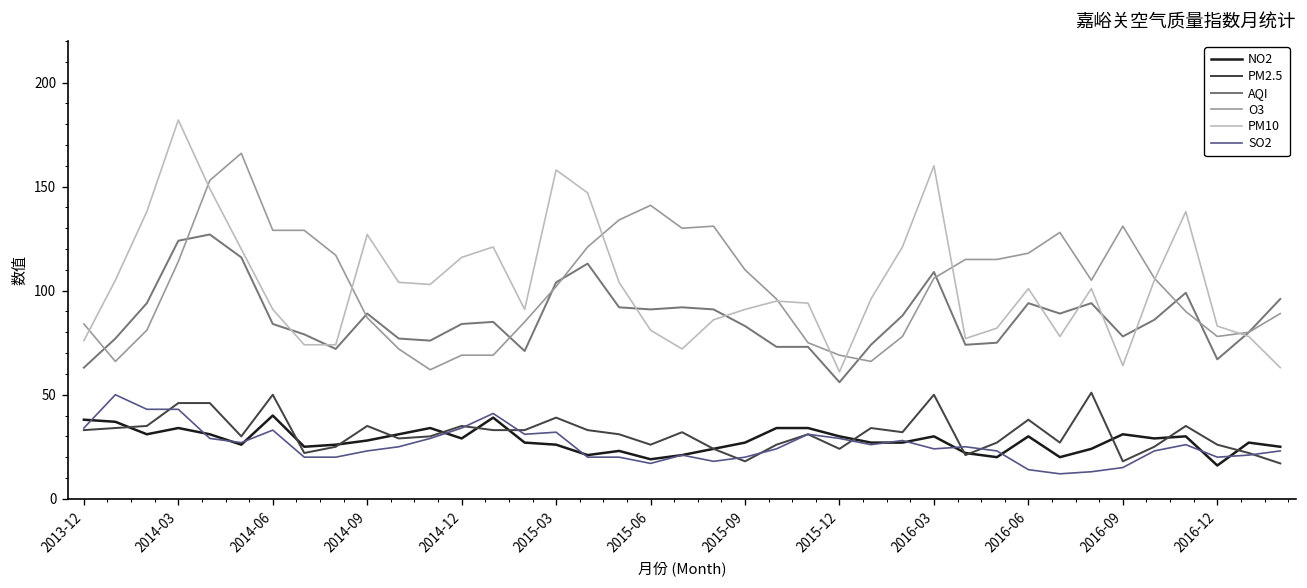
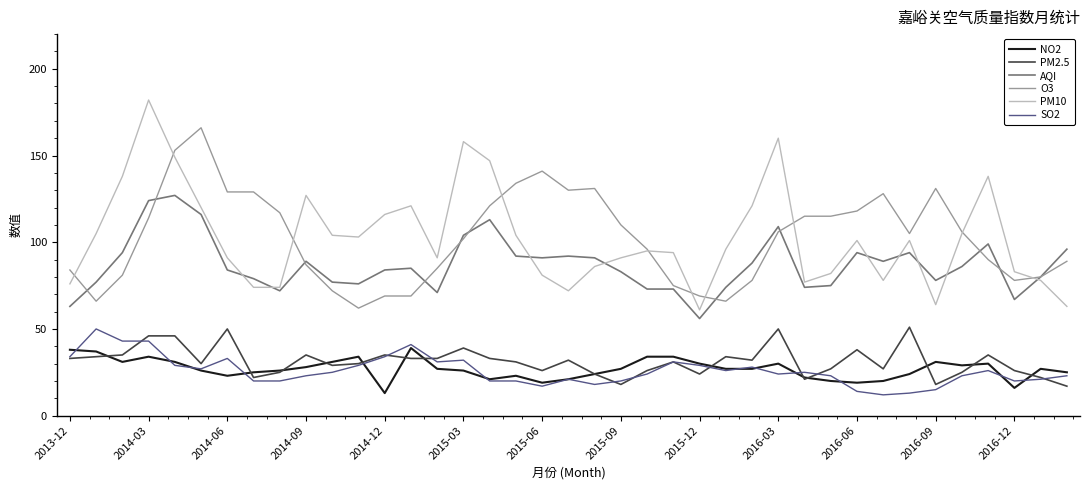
NO2, 2014-06: 40 -> 23
NO2, 2014-12: 29 -> 13
NO2, 2016-06: 30 -> 19
